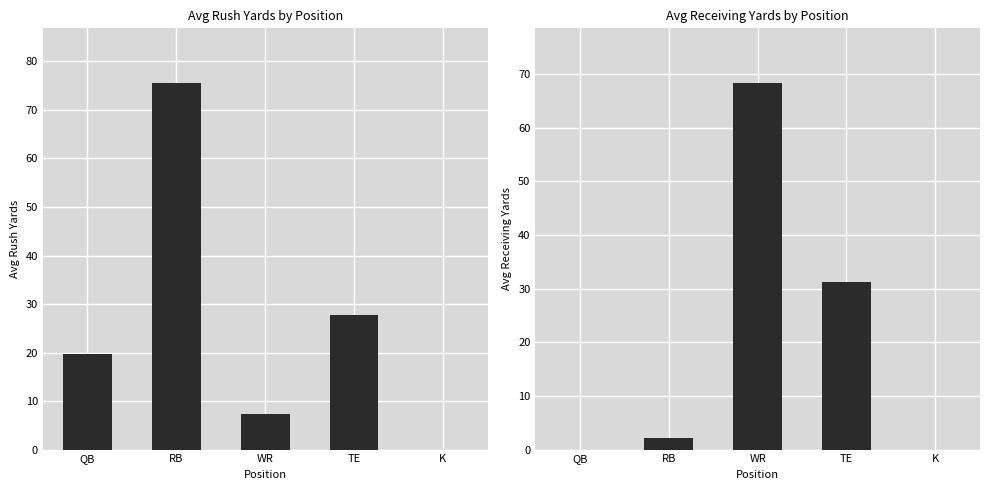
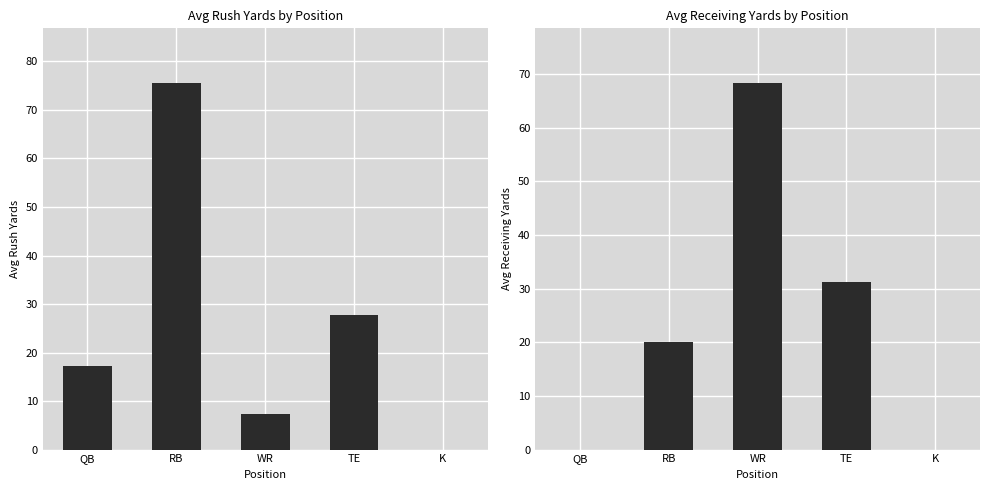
Avg Rush Yards by Position, QB: 20 -> 17
Avg Receiving Yards by Position, RB: 2 -> 20
